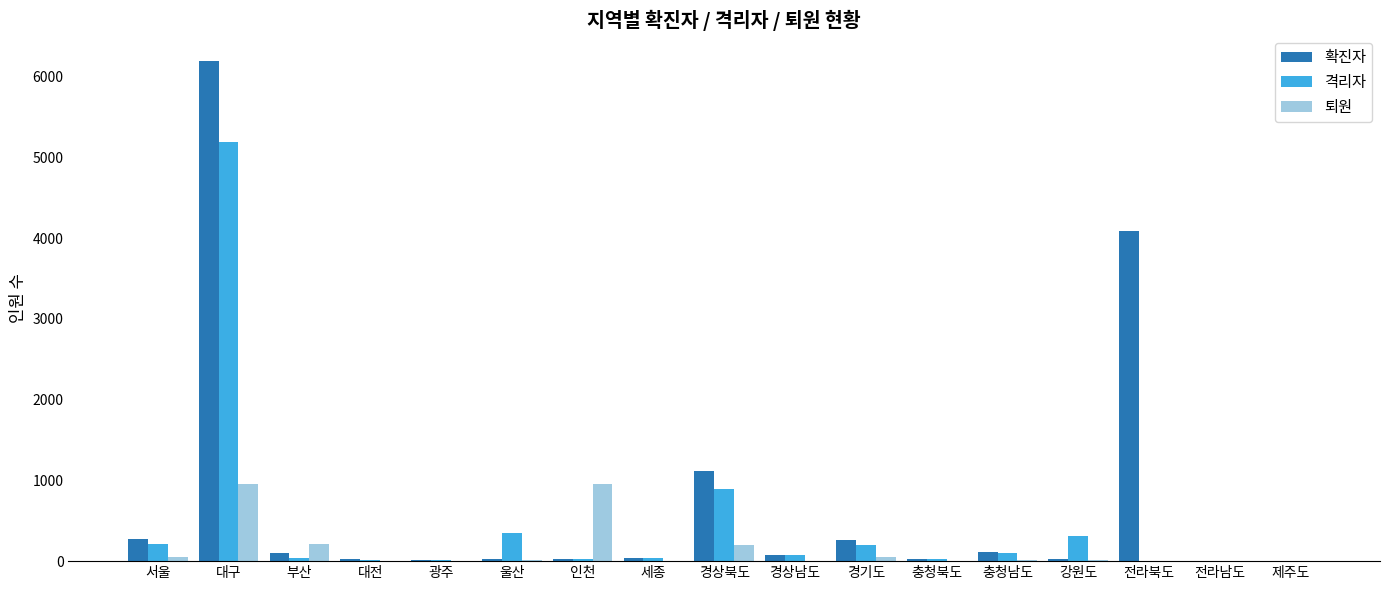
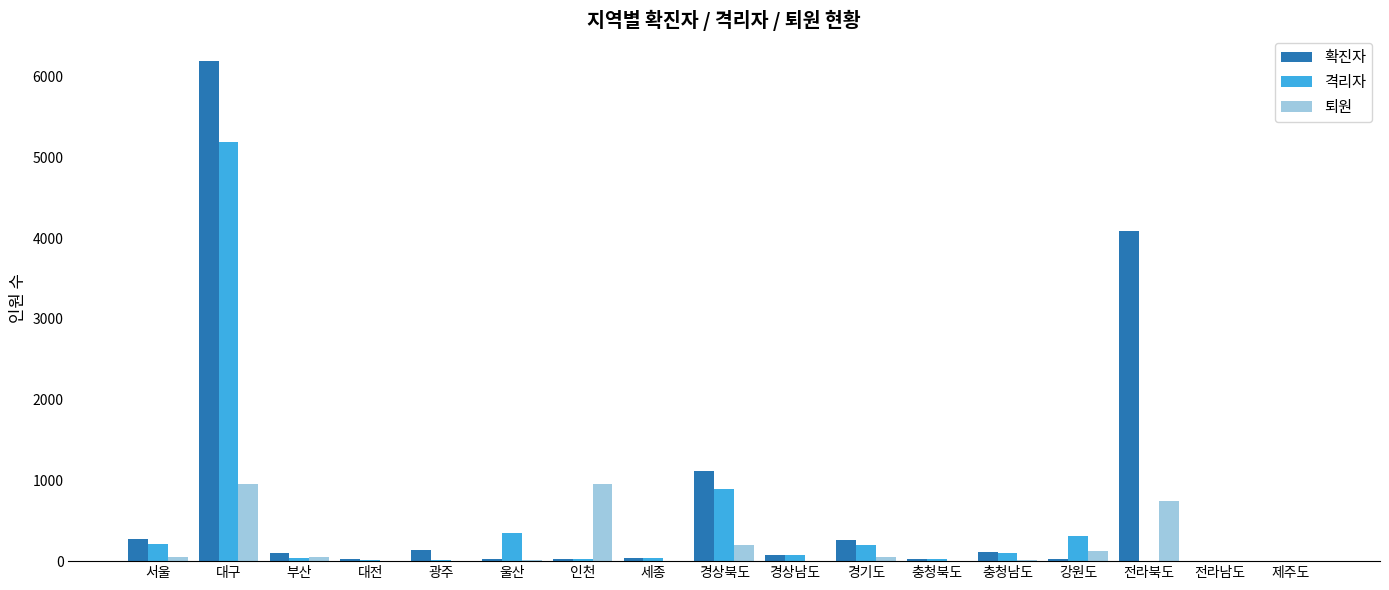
퇴원, 부산: 200 -> 100
확진자, 광주: 0 -> 100
퇴원, 강원도: 0 -> 100
퇴원, 전라북도: 0 -> 800
